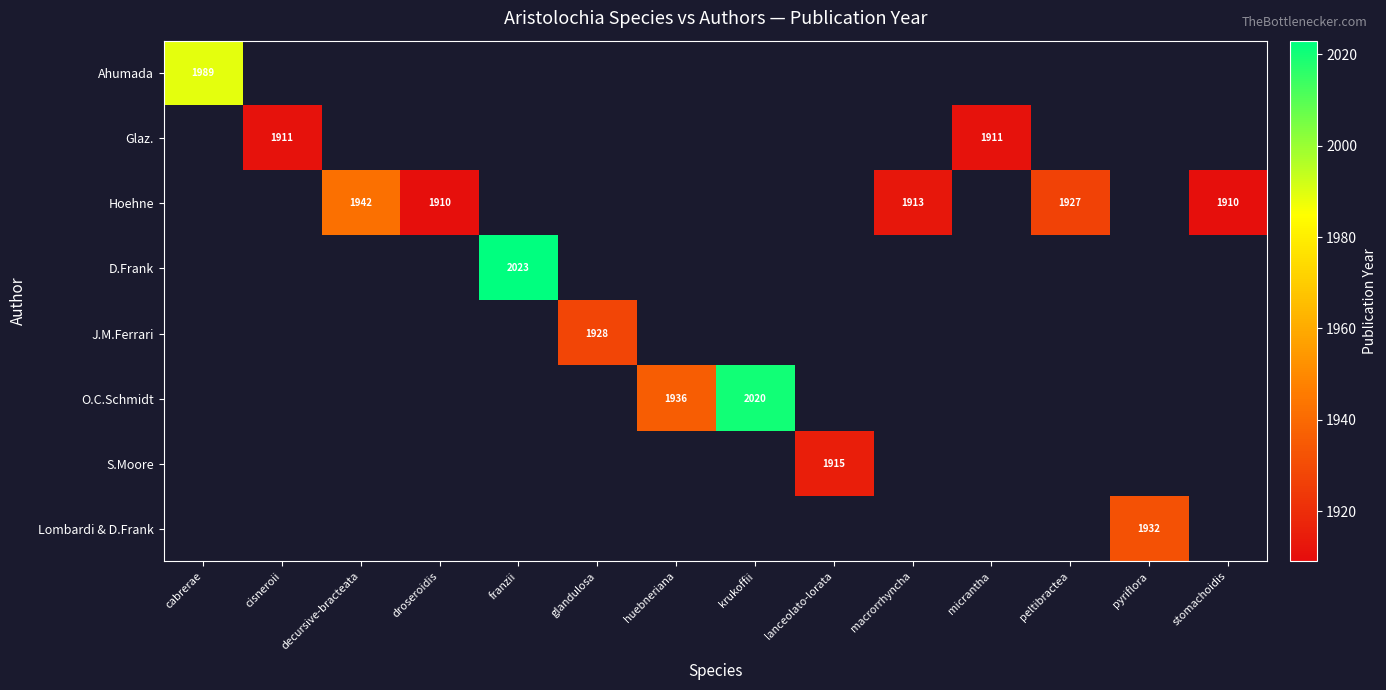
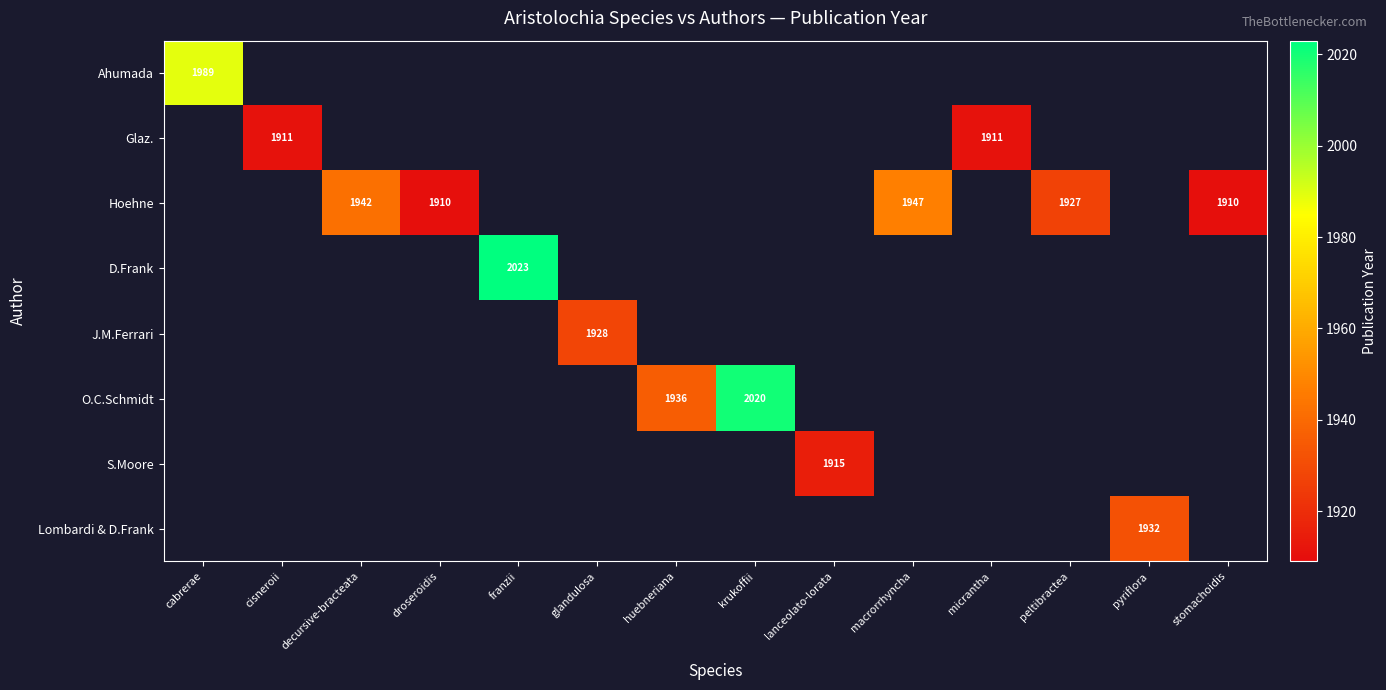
Hoehne, macrorrhyncha: 1913 -> 1947
